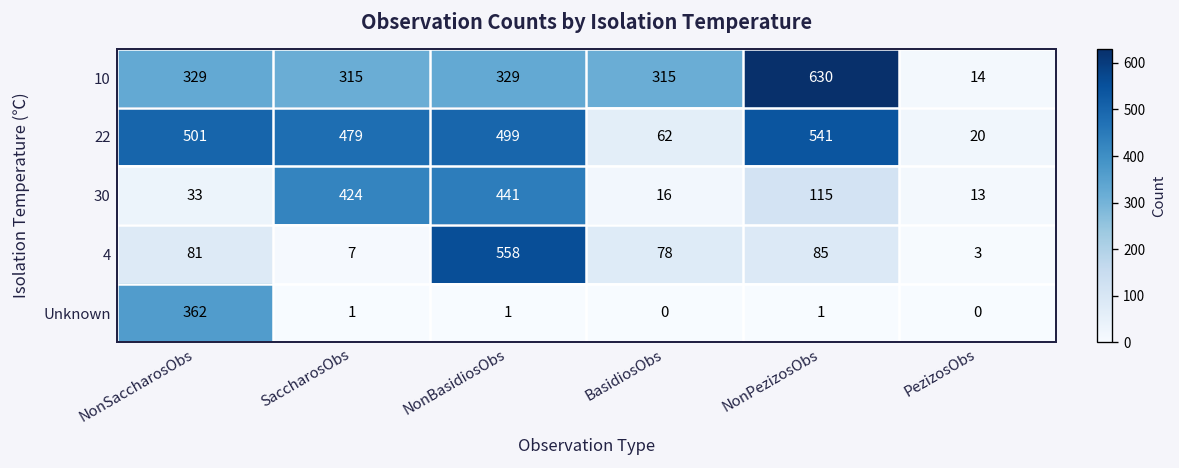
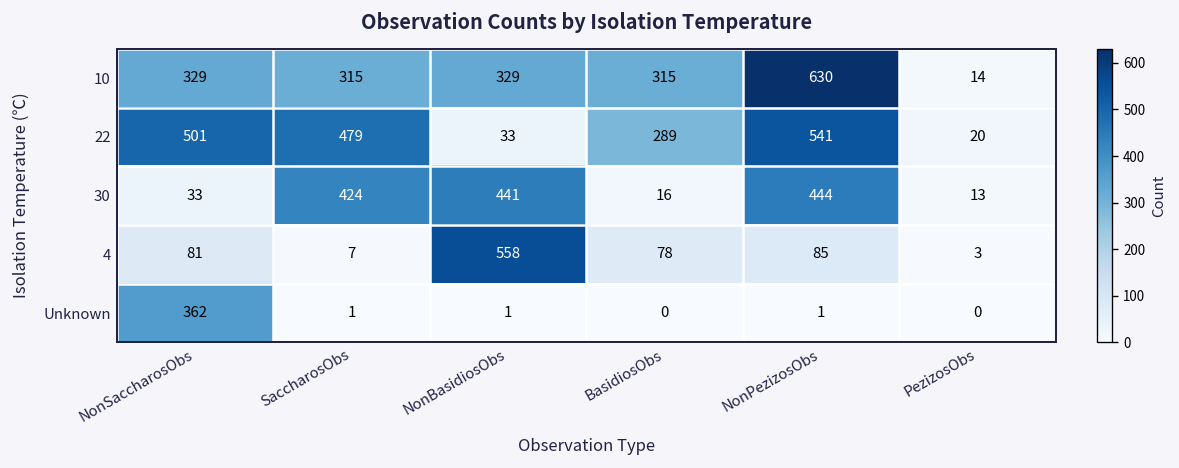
22, NonBasidiosObs: 499 -> 33
22, BasidiosObs: 62 -> 289
30, NonPezizosObs: 115 -> 444
